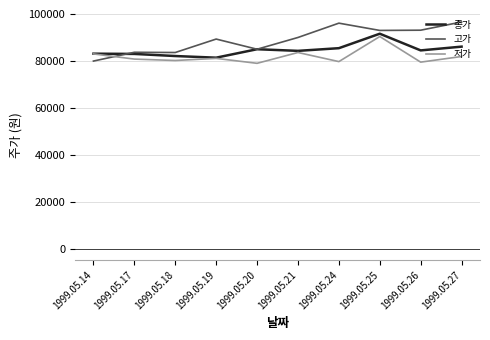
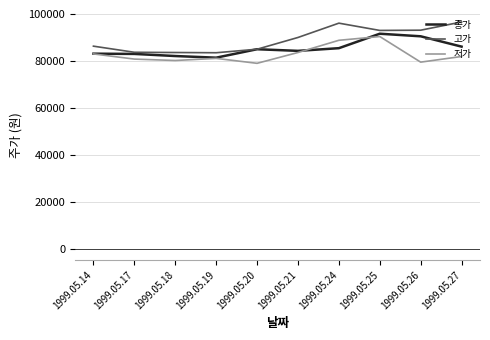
고가, 1999.05.14: 80000 -> 86000
고가, 1999.05.19: 89000 -> 83000
저가, 1999.05.24: 80000 -> 89000
종가, 1999.05.26: 84000 -> 90000
